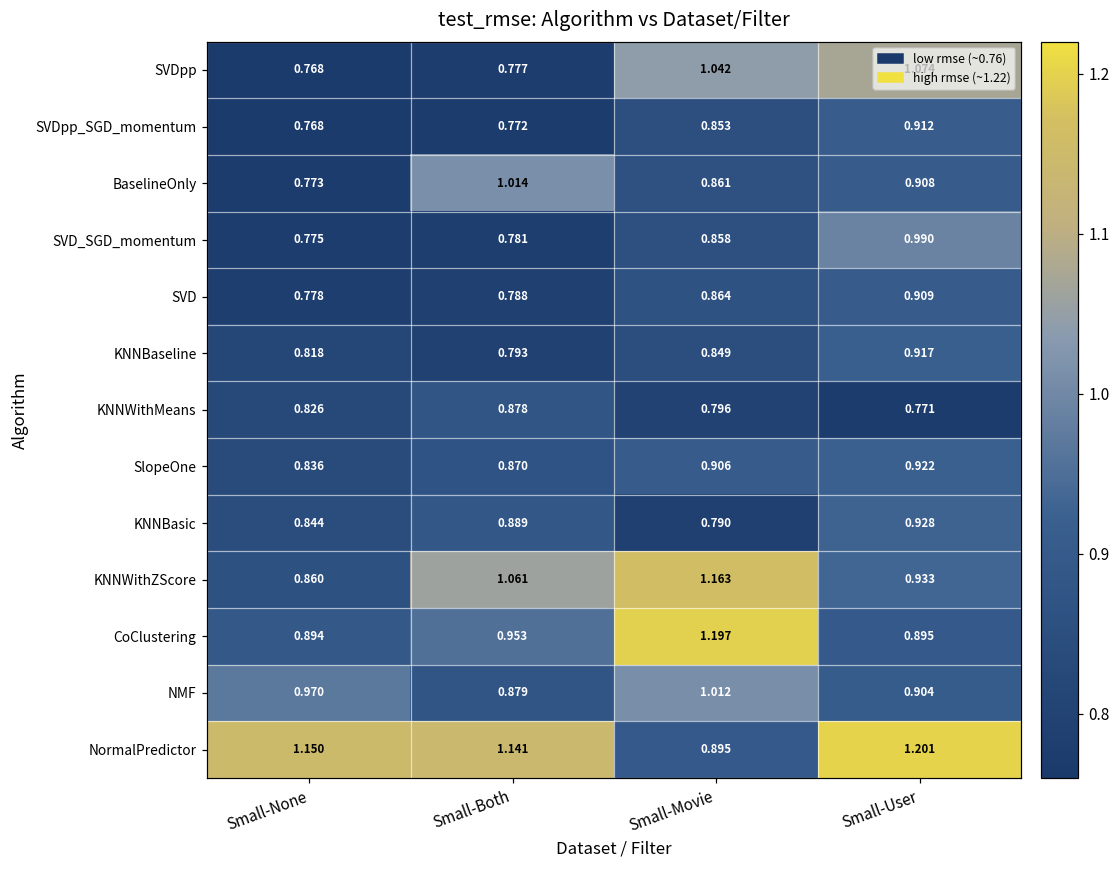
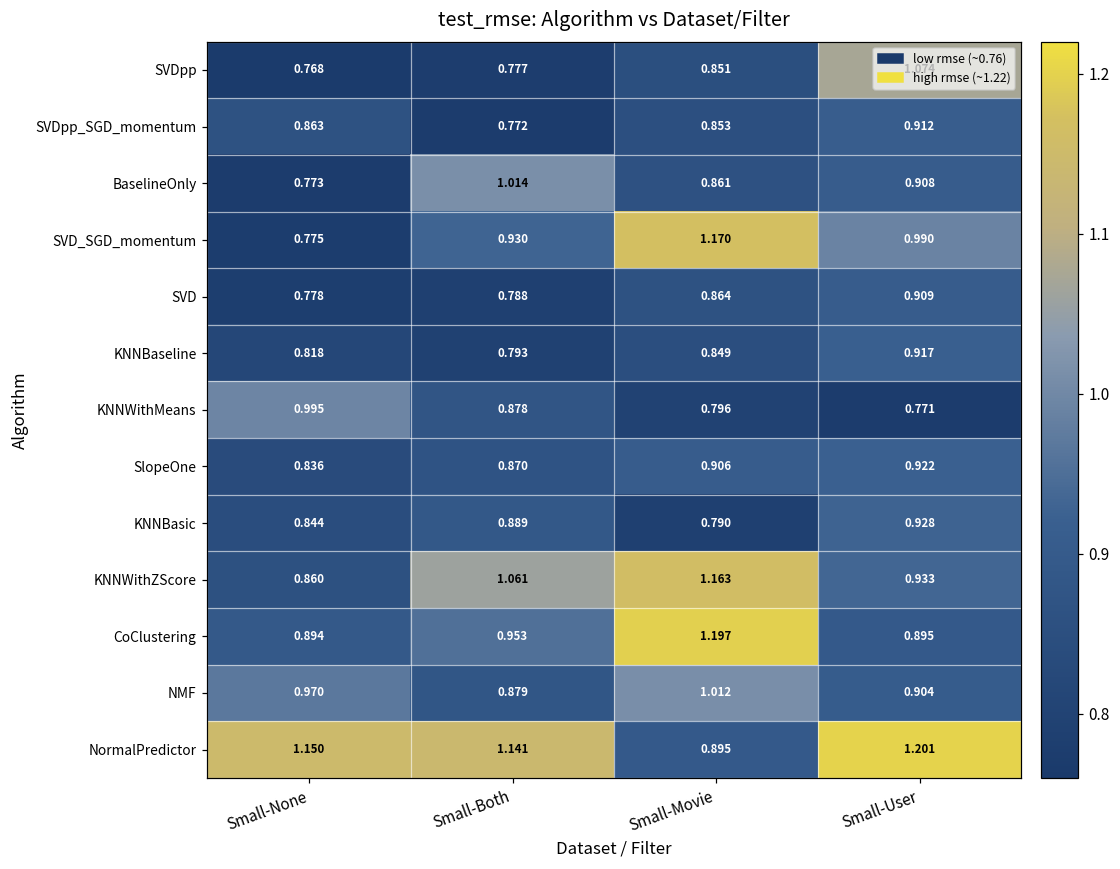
SVDpp, Small-Movie: 1.042 -> 0.851
SVDpp_SGD_momentum, Small-None: 0.768 -> 0.863
SVD_SGD_momentum, Small-Both: 0.781 -> 0.930
SVD_SGD_momentum, Small-Movie: 0.858 -> 1.170
KNNWithMeans, Small-None: 0.826 -> 0.995
